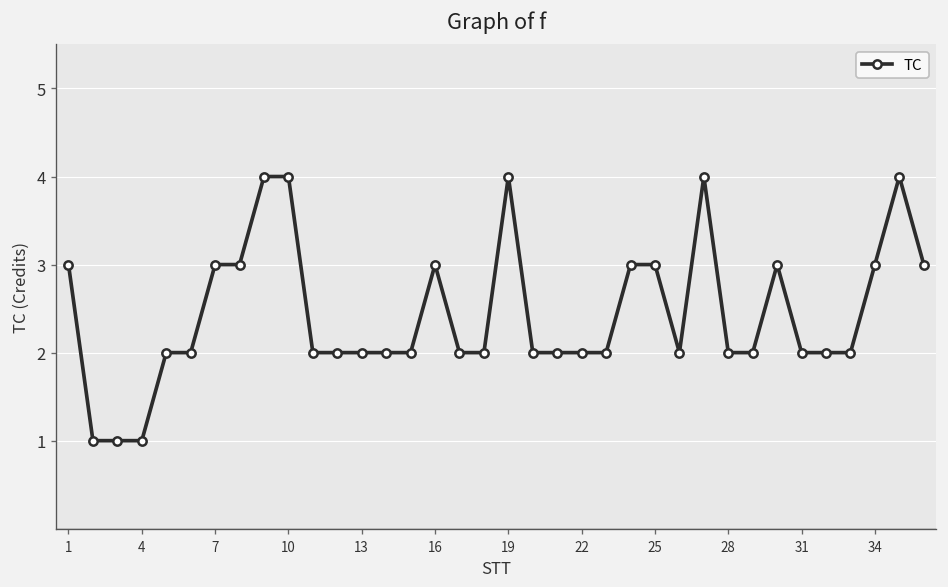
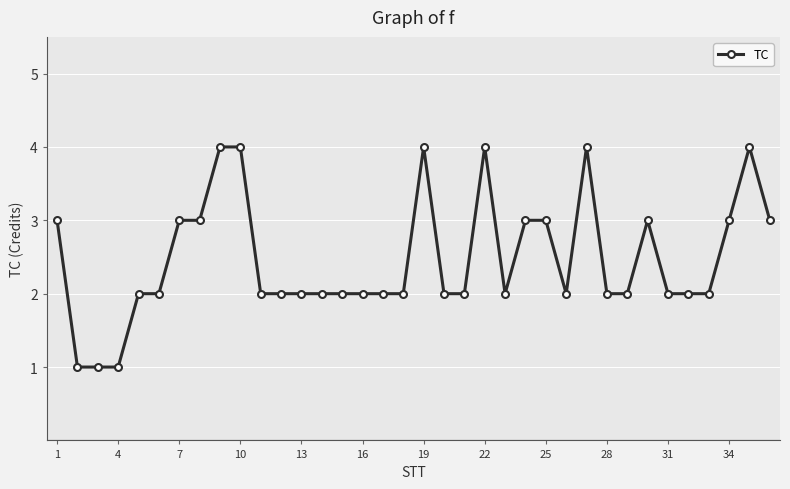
16: 3 -> 2
22: 2 -> 4
